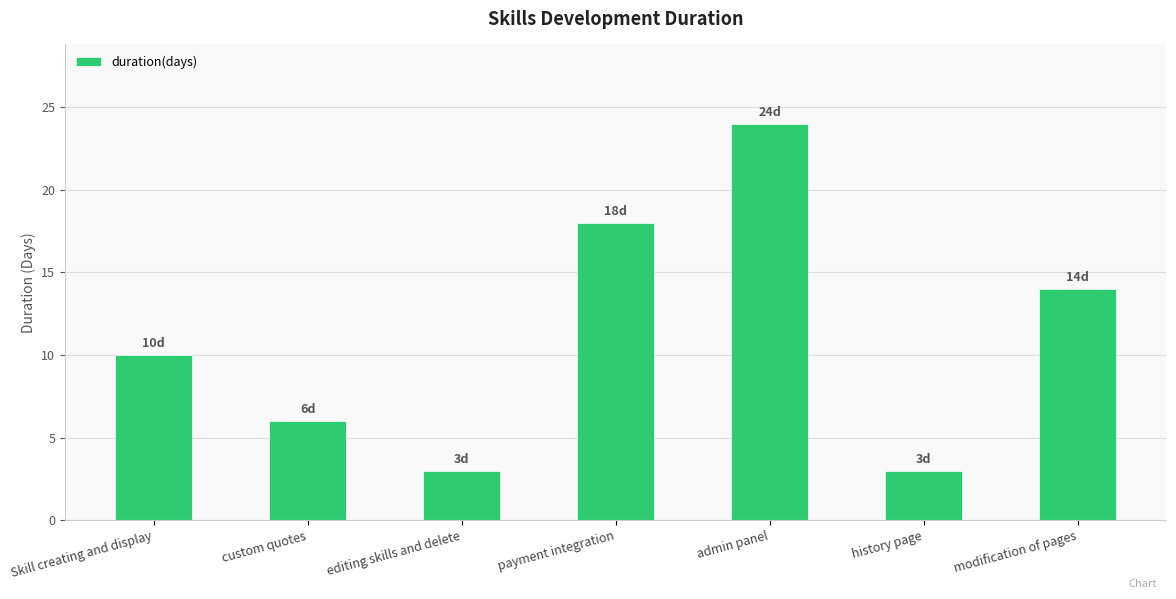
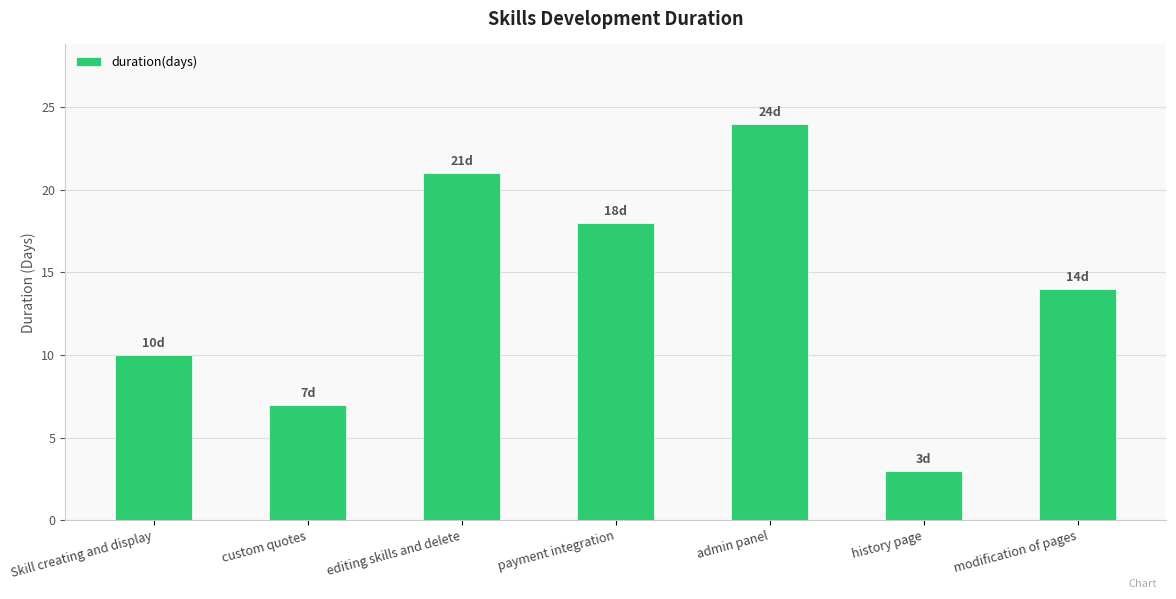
custom quotes: 6d -> 7d
editing skills and delete: 3d -> 21d
